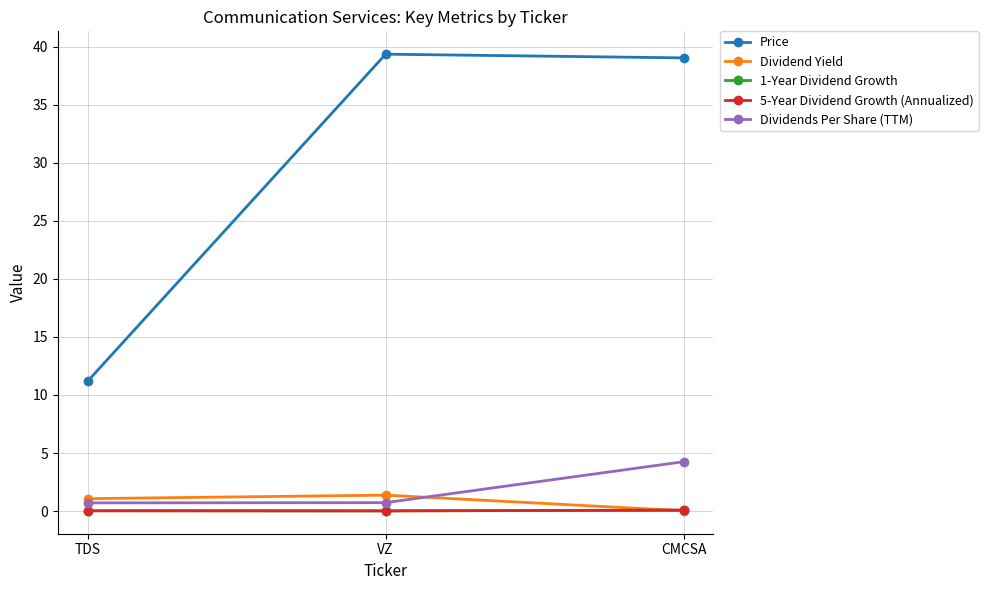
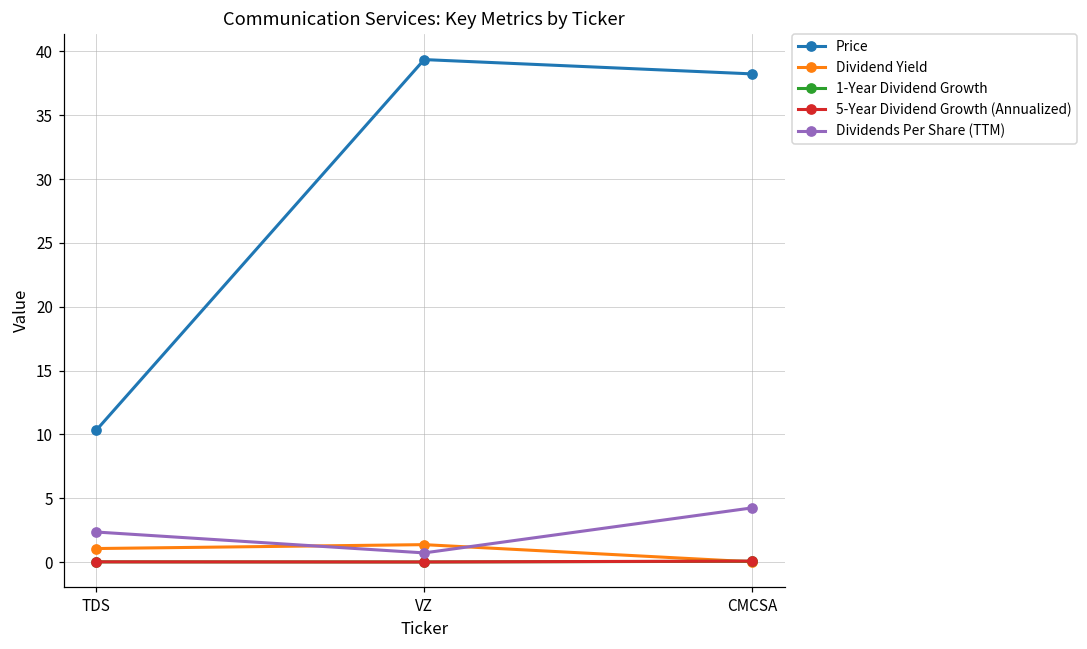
Price, TDS: 11.2 -> 10.3
Dividends Per Share (TTM), TDS: 0.7 -> 2.4
Price, CMCSA: 39.0 -> 38.2
